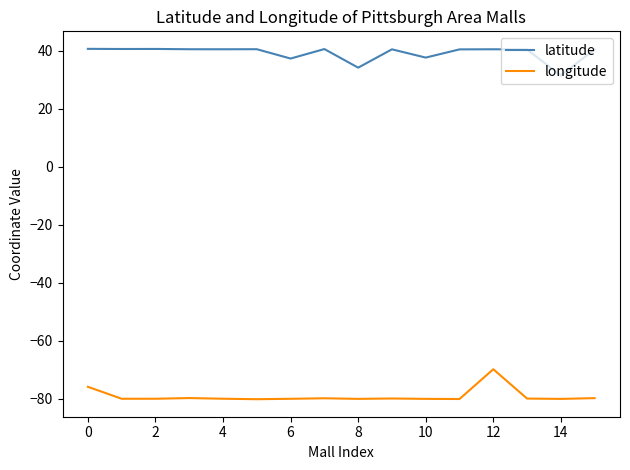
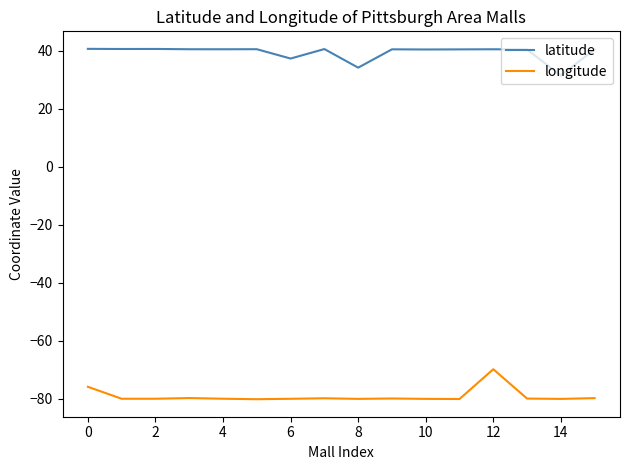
latitude, 10: 38 -> 40
